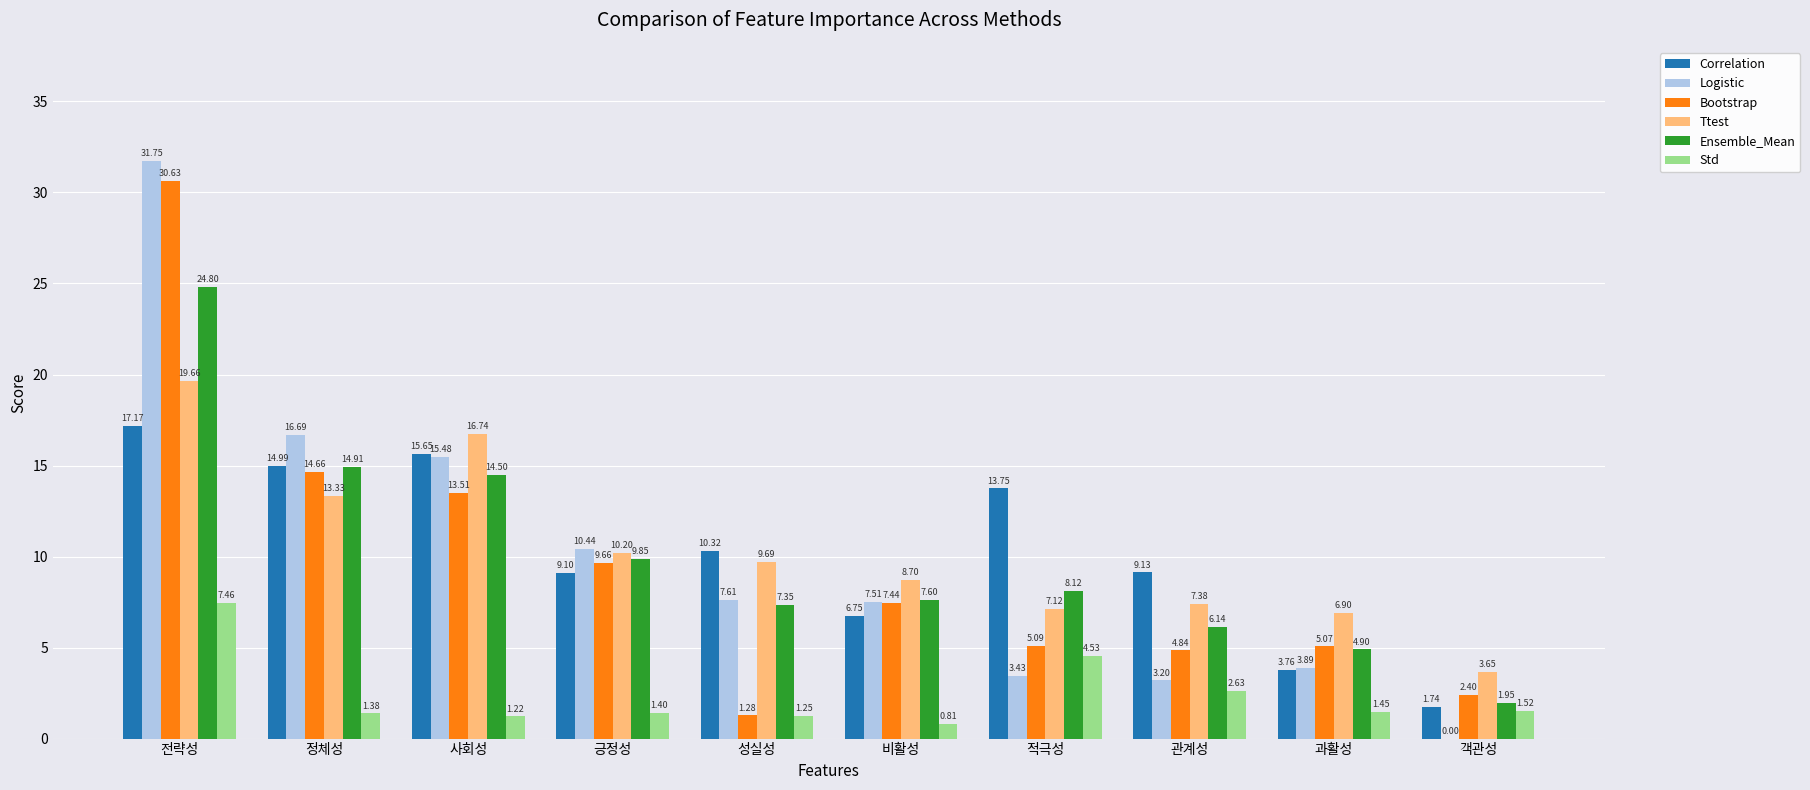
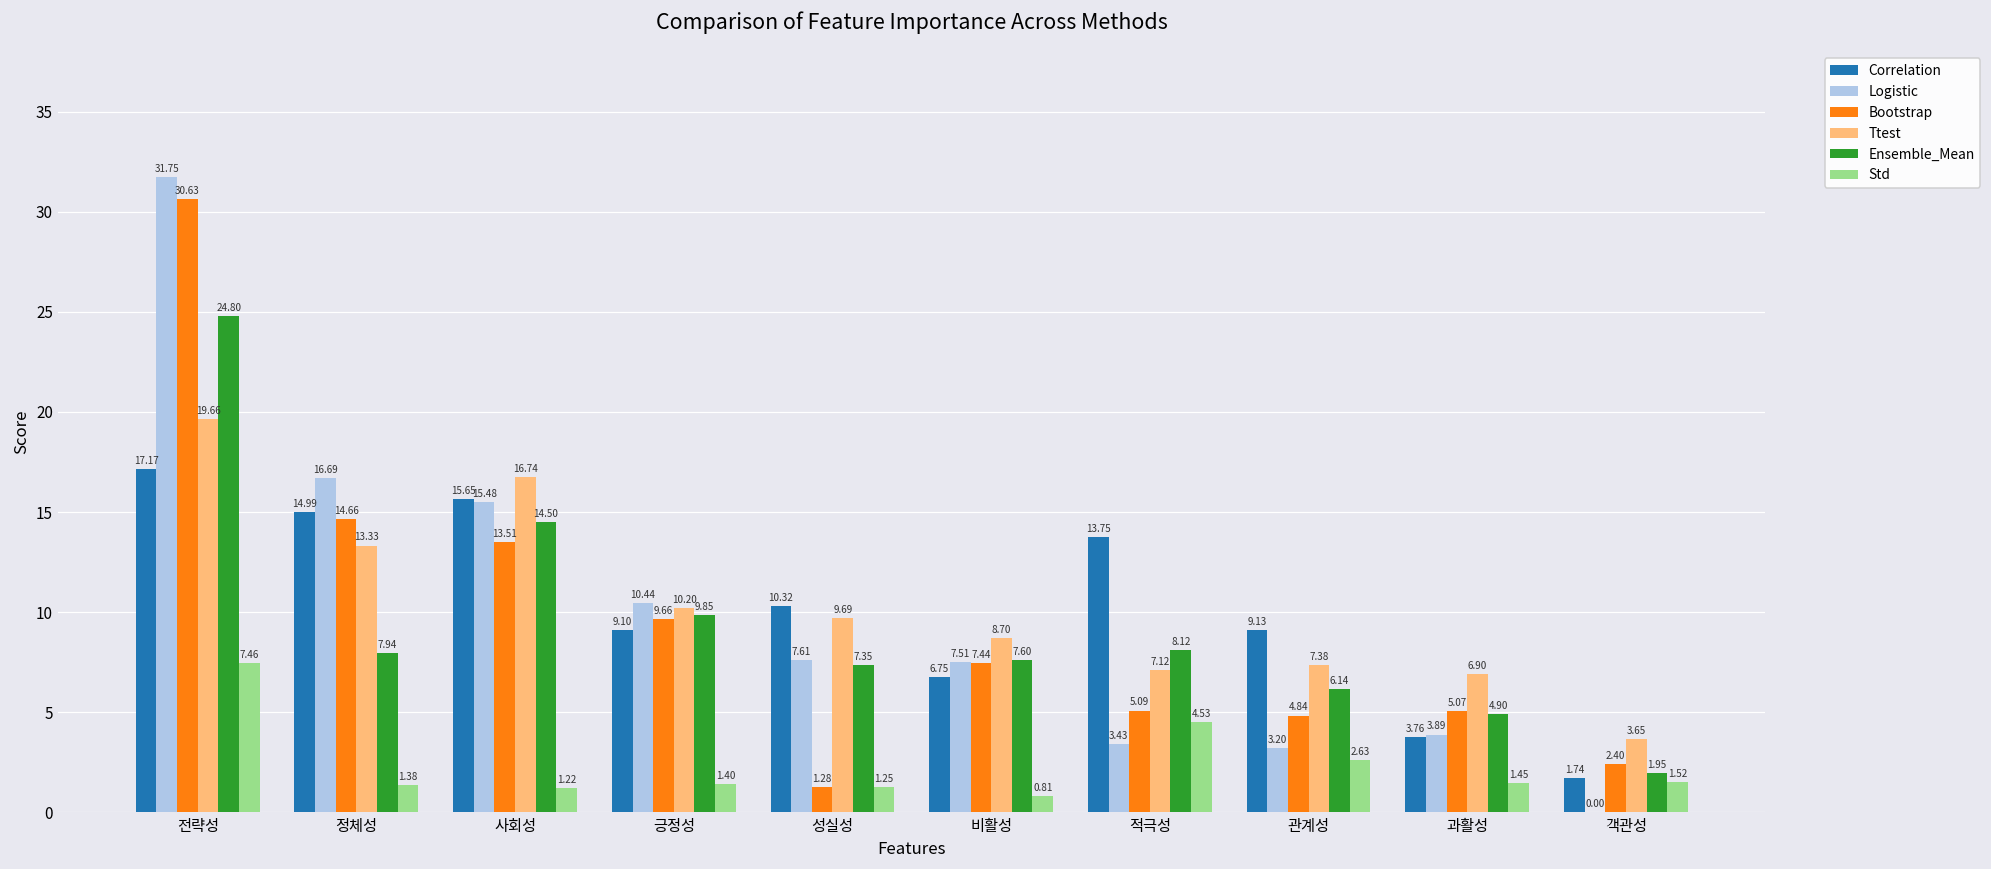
Ensemble_Mean, 정체성: 14.91 -> 7.94
